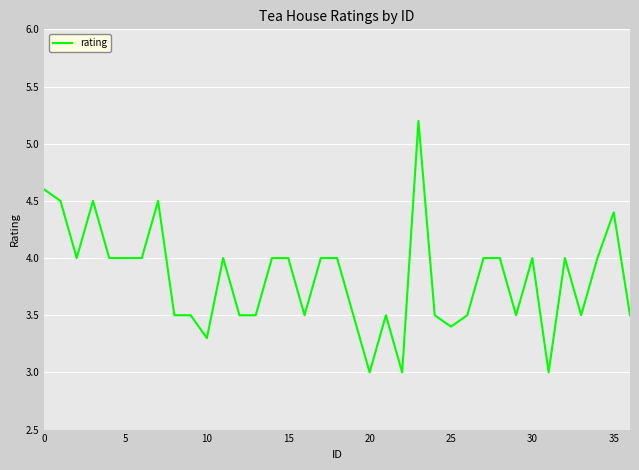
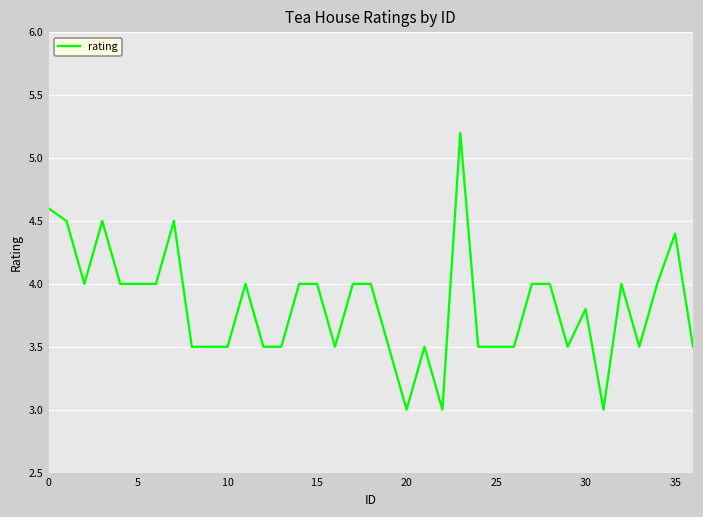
10: 3.3 -> 3.5
25: 3.4 -> 3.5
30: 4.0 -> 3.8
